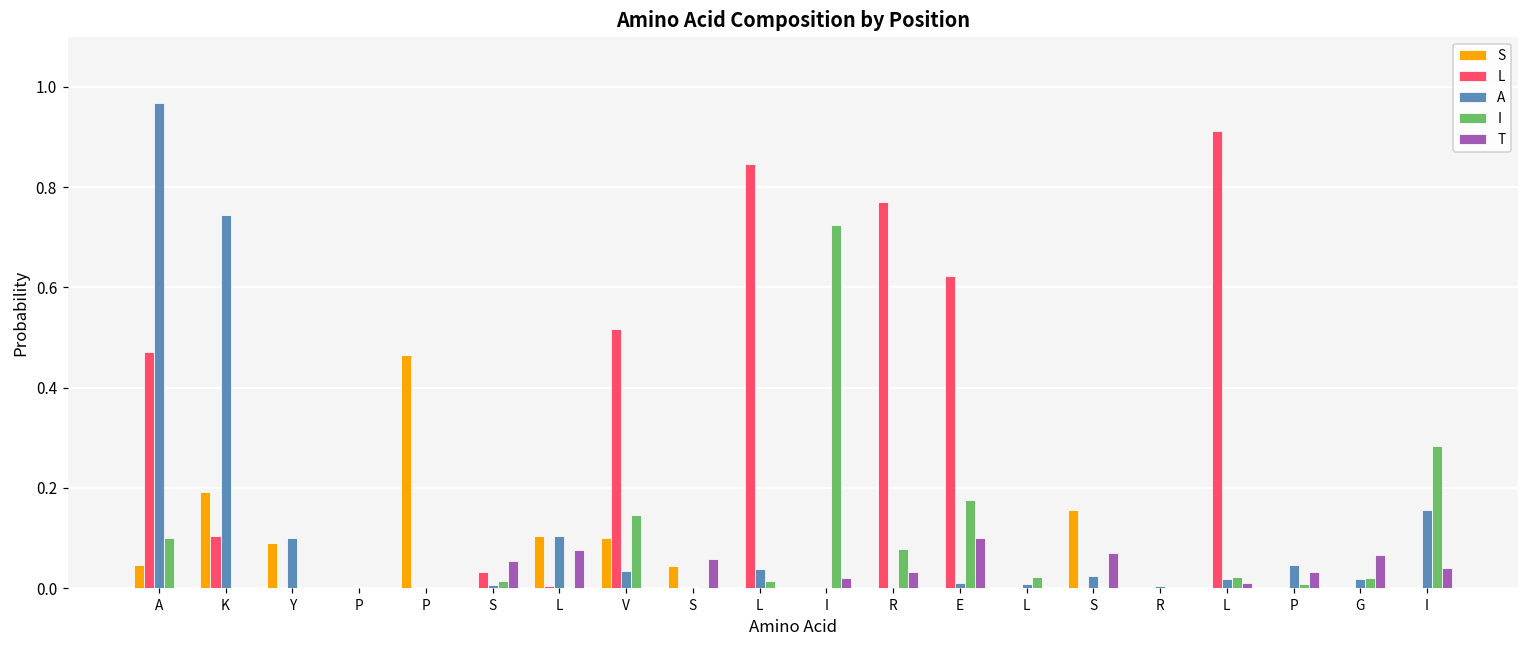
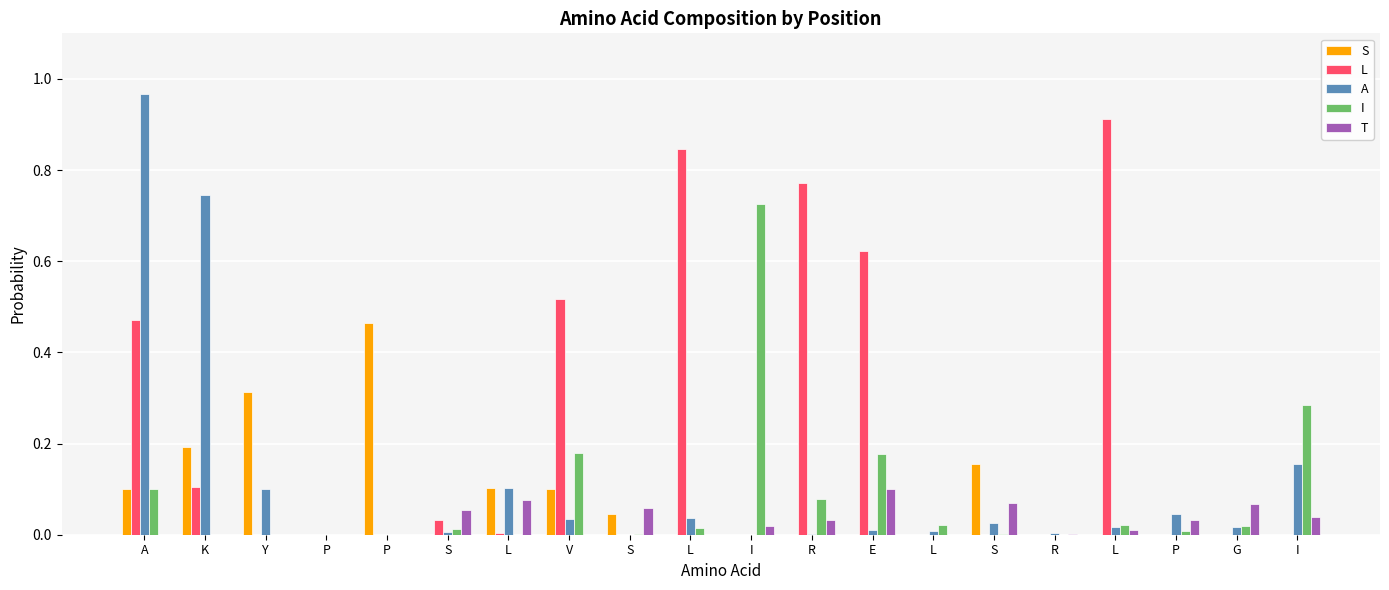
S, A: 0.05 -> 0.10
S, Y: 0.09 -> 0.31
I, V: 0.15 -> 0.18
